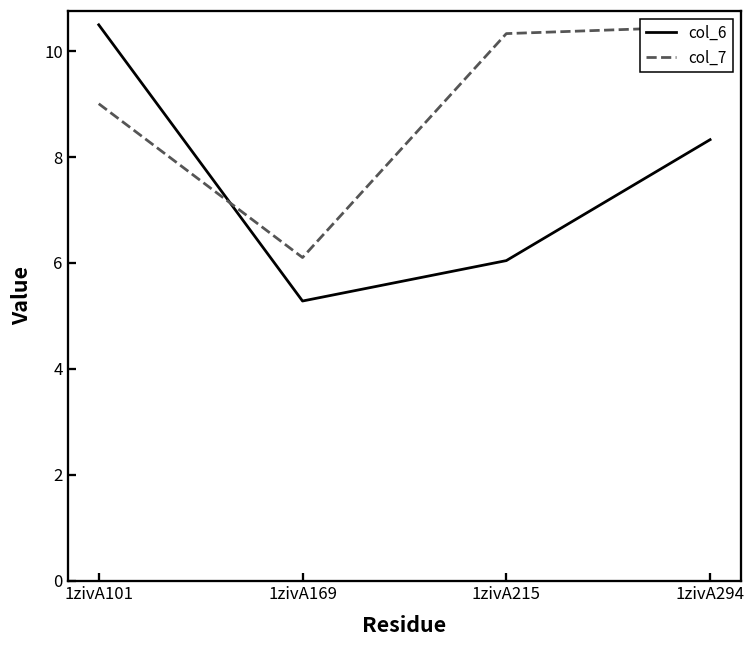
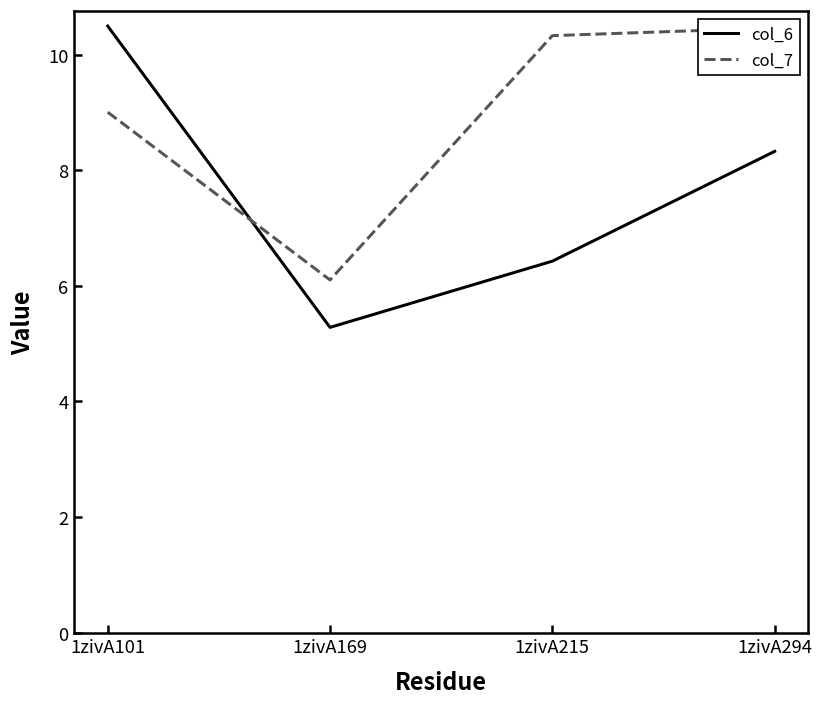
col_6, 1zivA215: 6.0 -> 6.4
